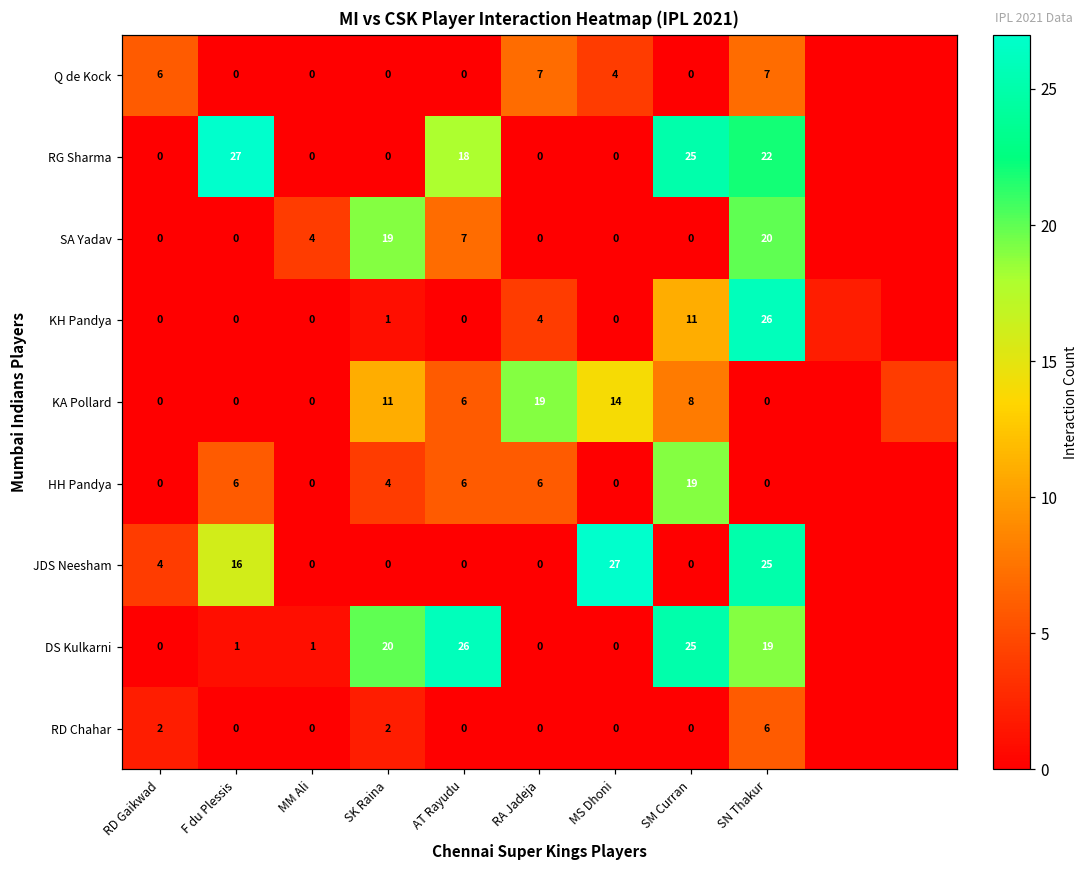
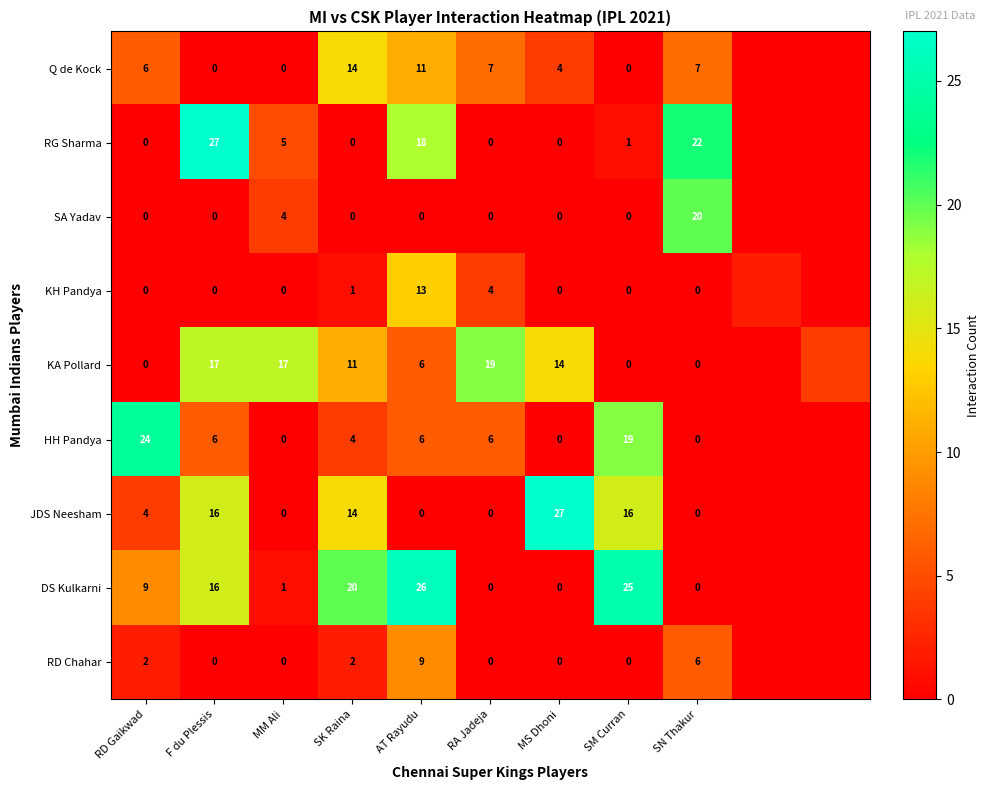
Q de Kock, SK Raina: 0 -> 14
Q de Kock, AT Rayudu: 0 -> 11
RG Sharma, MM Ali: 0 -> 5
RG Sharma, SM Curran: 25 -> 1
SA Yadav, SK Raina: 19 -> 0
SA Yadav, AT Rayudu: 7 -> 0
KH Pandya, AT Rayudu: 0 -> 13
KH Pandya, SM Curran: 11 -> 0
KH Pandya, SN Thakur: 26 -> 0
KA Pollard, F du Plessis: 0 -> 17
KA Pollard, MM Ali: 0 -> 17
KA Pollard, SM Curran: 8 -> 0
HH Pandya, RD Gaikwad: 0 -> 24
JDS Neesham, SK Raina: 0 -> 14
JDS Neesham, SM Curran: 0 -> 16
JDS Neesham, SN Thakur: 25 -> 0
DS Kulkarni, RD Gaikwad: 0 -> 9
DS Kulkarni, F du Plessis: 1 -> 16
DS Kulkarni, SN Thakur: 19 -> 0
RD Chahar, AT Rayudu: 0 -> 9
